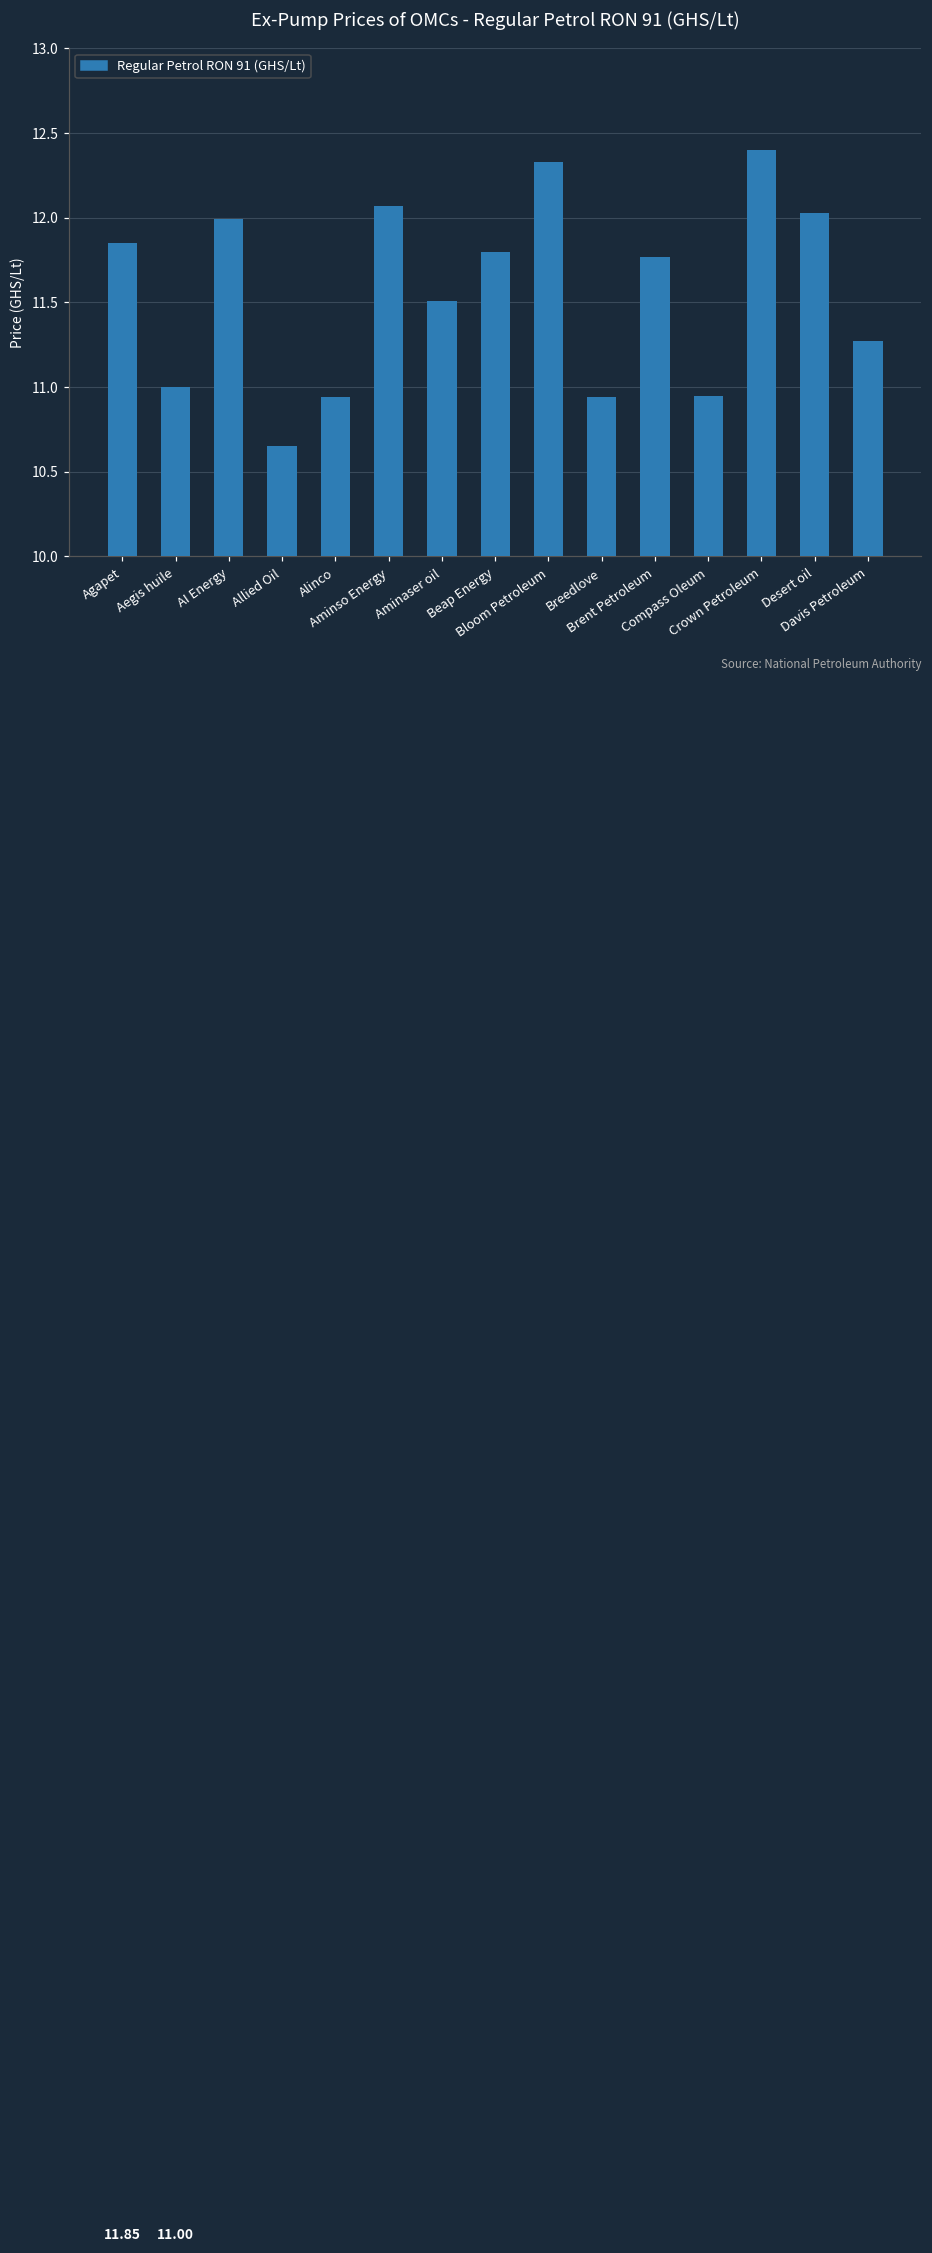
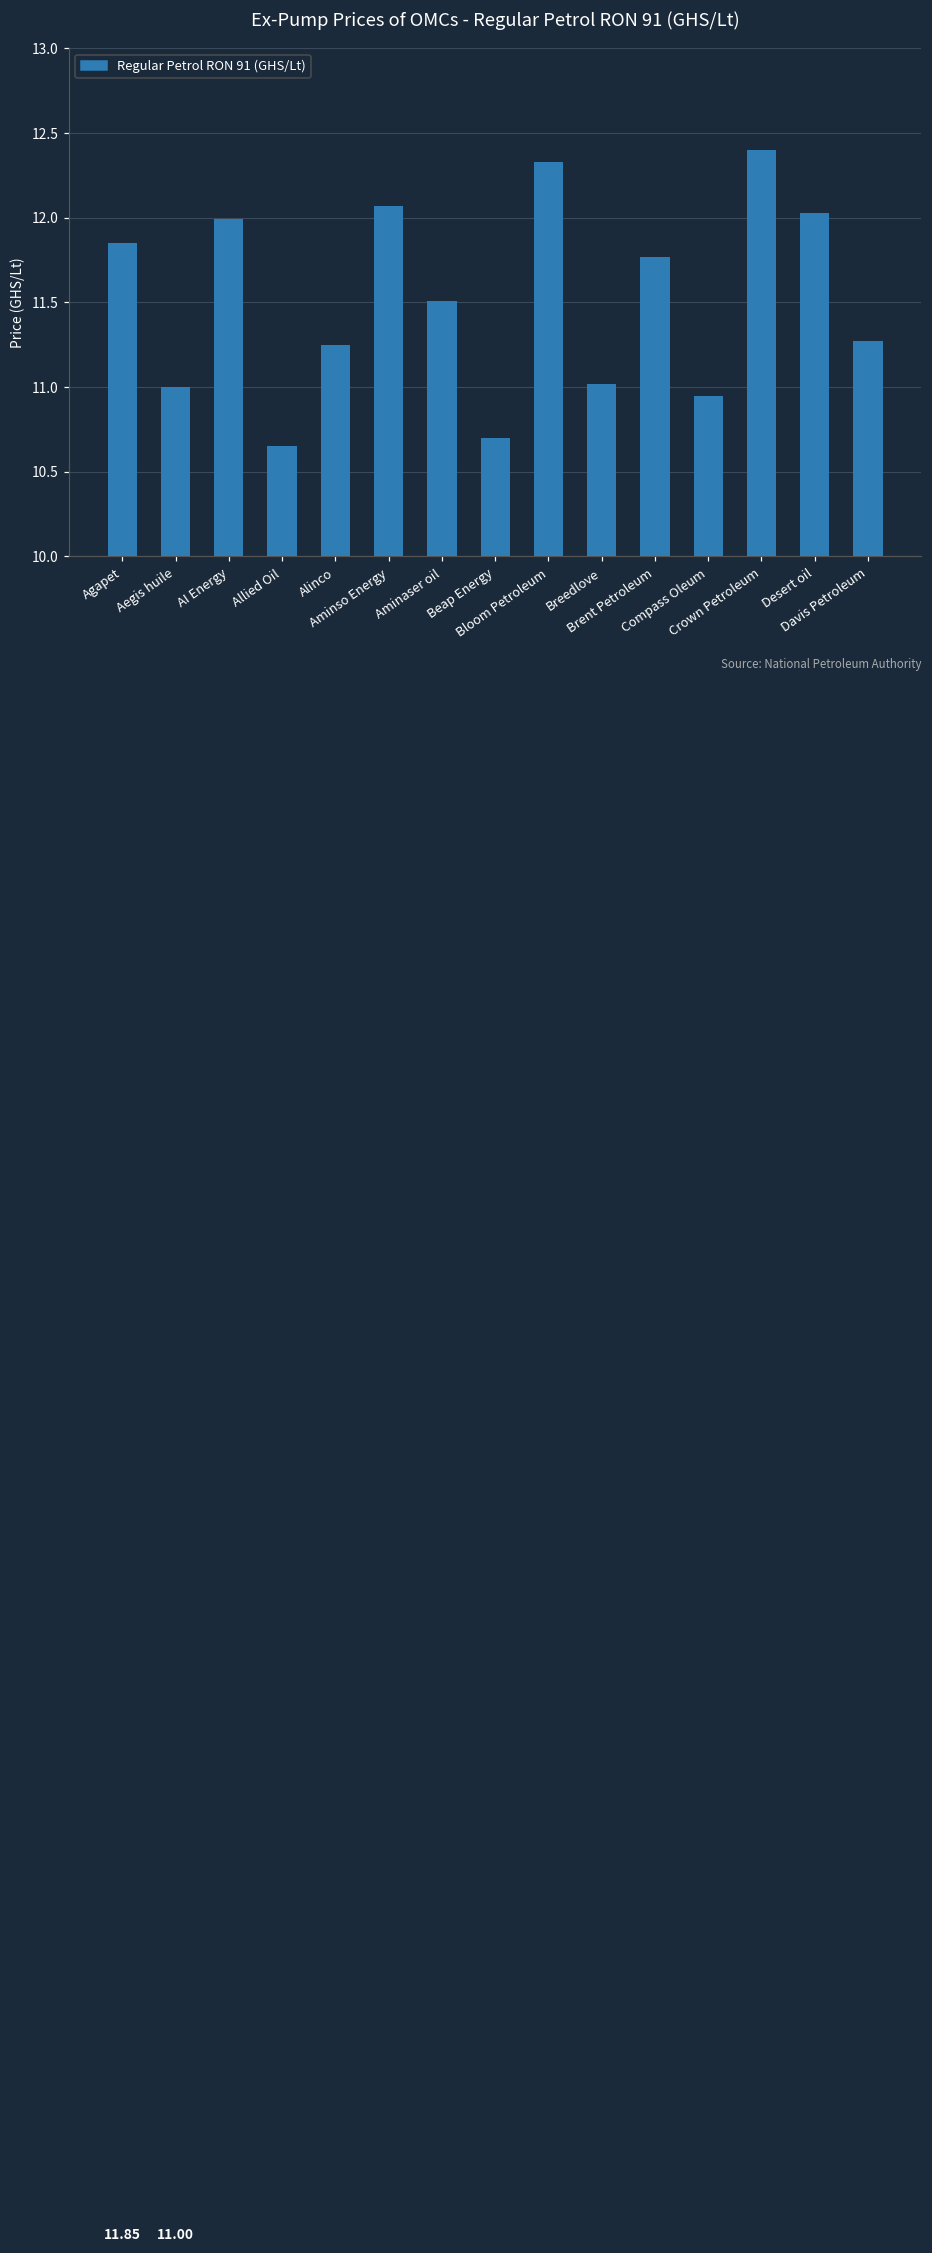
Alinco: 10.94 -> 11.25
Beap Energy: 11.8 -> 10.7
Breedlove: 10.94 -> 11.02
